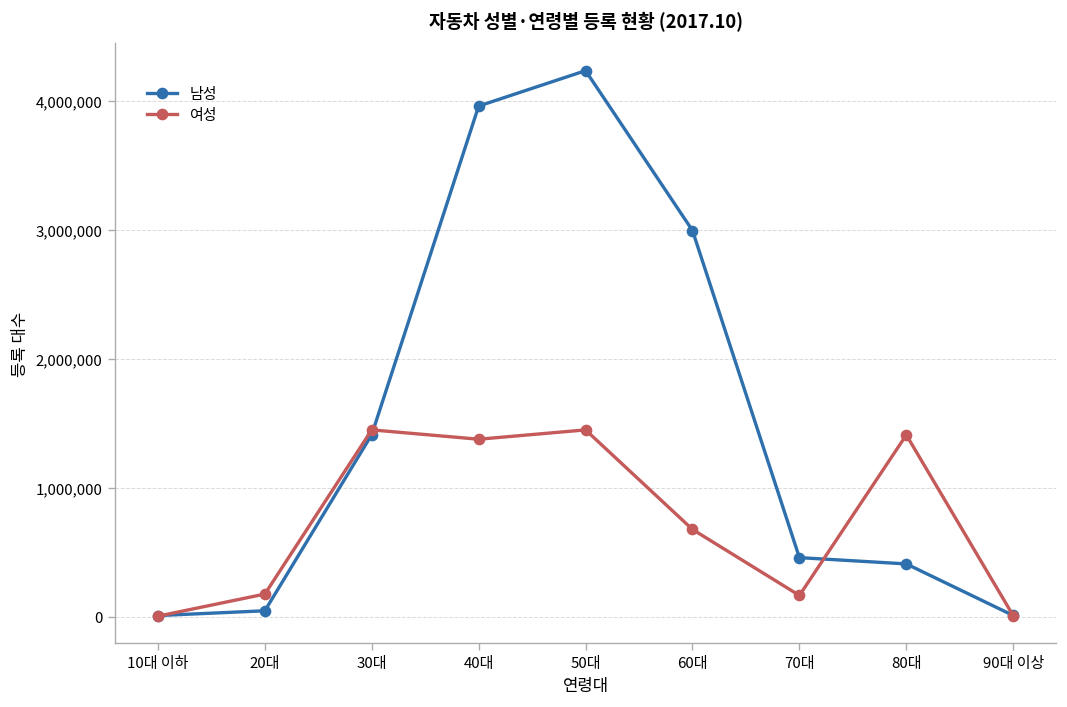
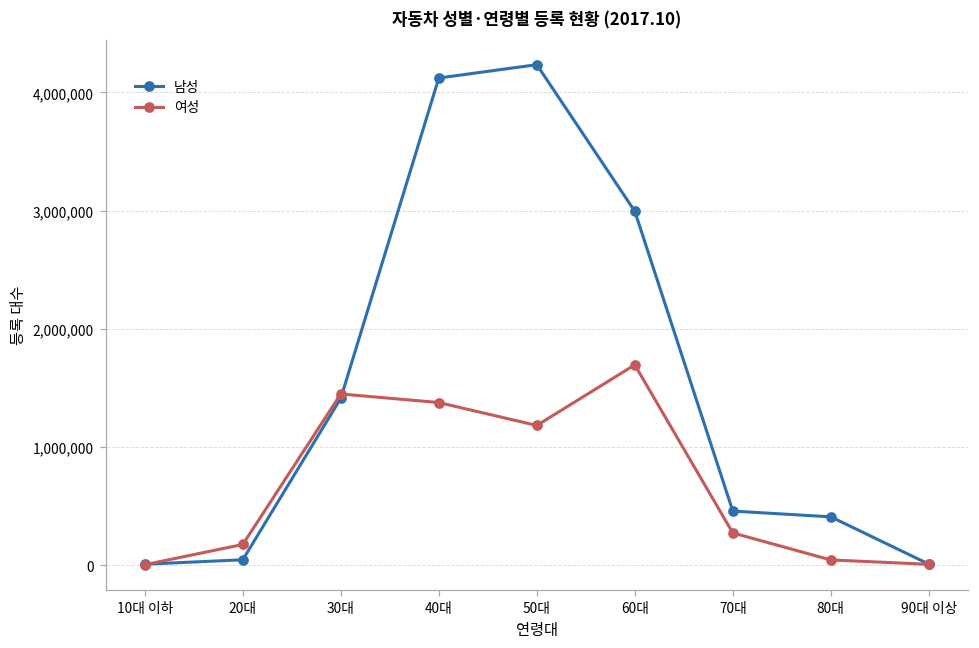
남성, 40대: 3,960,000 -> 4,120,000
여성, 50대: 1,450,000 -> 1,180,000
여성, 60대: 680,000 -> 1,700,000
여성, 70대: 170,000 -> 270,000
여성, 80대: 1,410,000 -> 50,000
